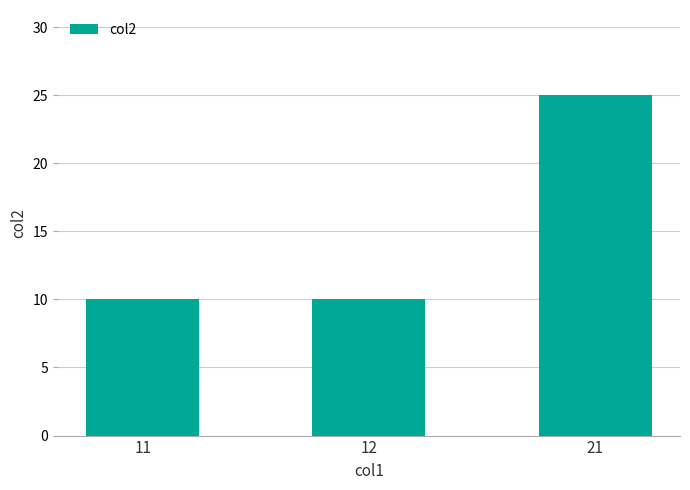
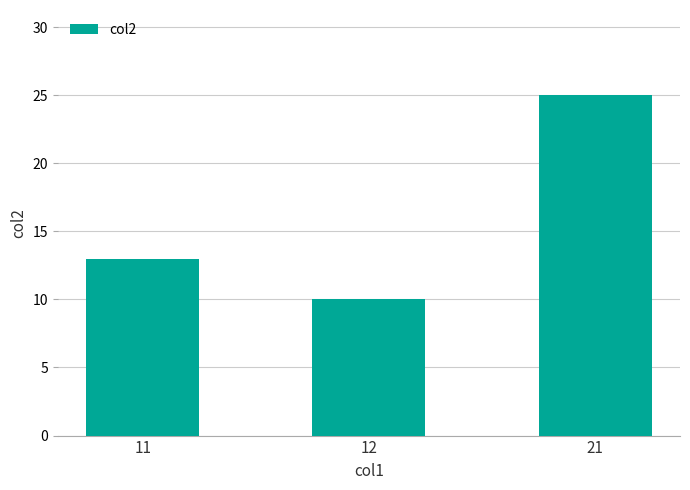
11: 10 -> 13
